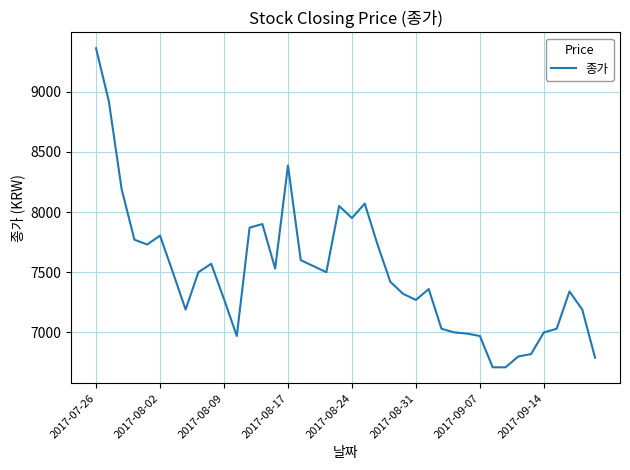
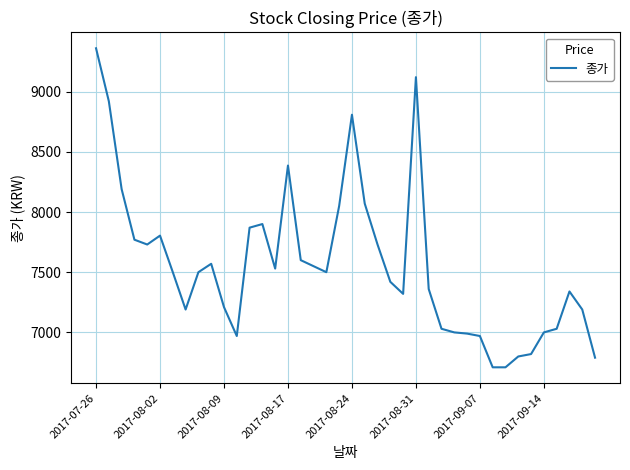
2017-08-09: 7280 -> 7210
2017-08-24: 7950 -> 8810
2017-08-31: 7270 -> 9120
